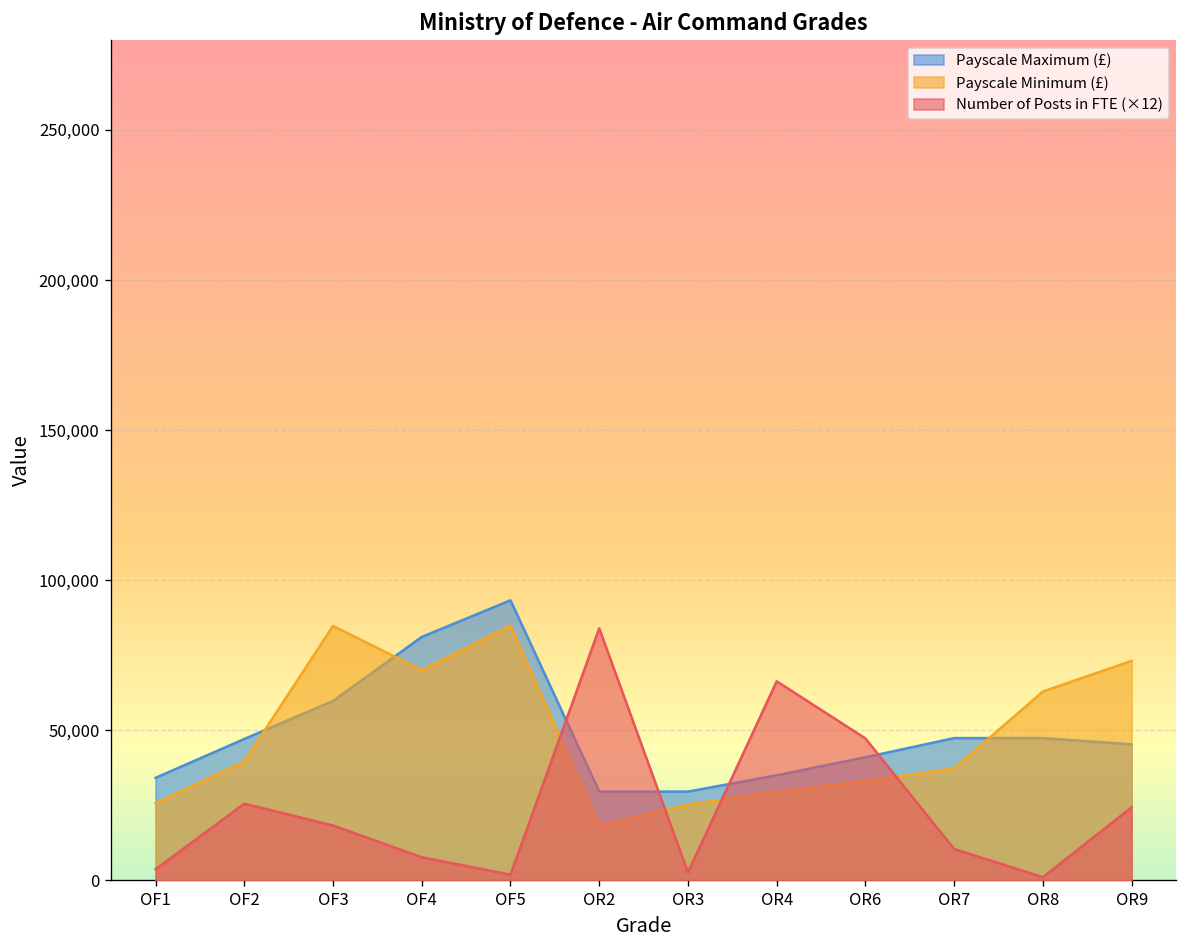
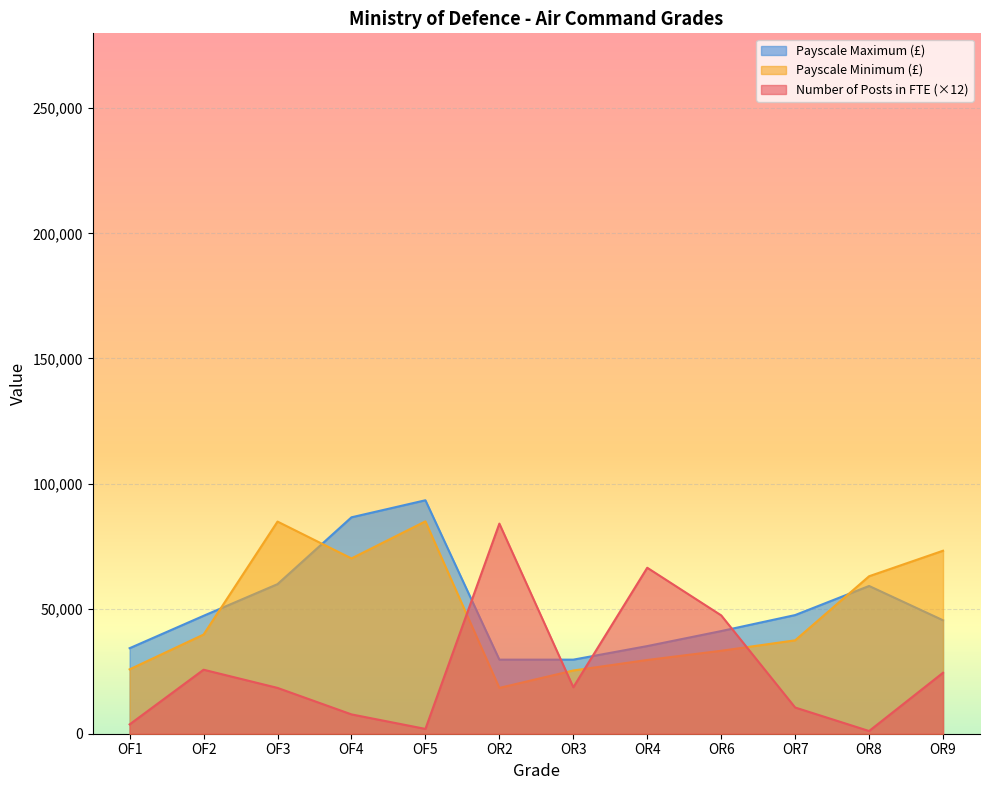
Payscale Maximum (£), OF4: 81,000 -> 86,000
Number of Posts in FTE (×12), OR3: 3,000 -> 19,000
Payscale Maximum (£), OR8: 47,000 -> 59,000
